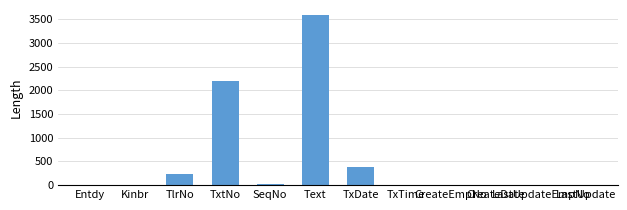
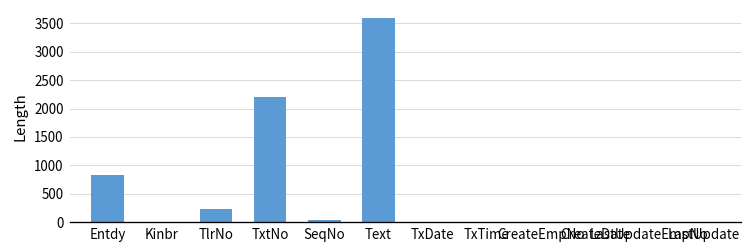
Entdy: 0 -> 800
TxDate: 400 -> 0
